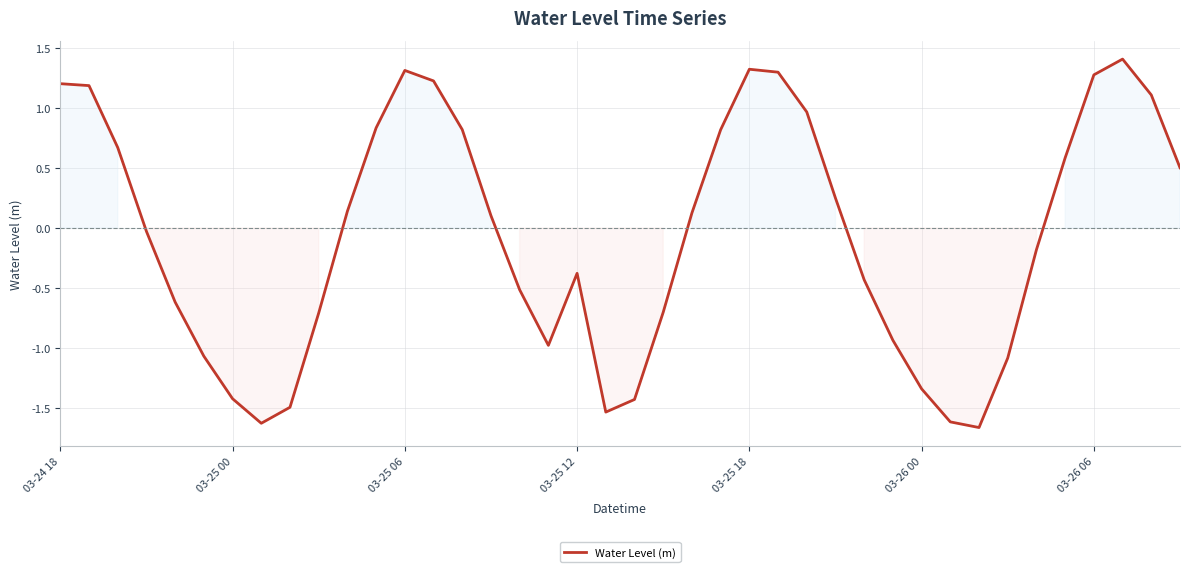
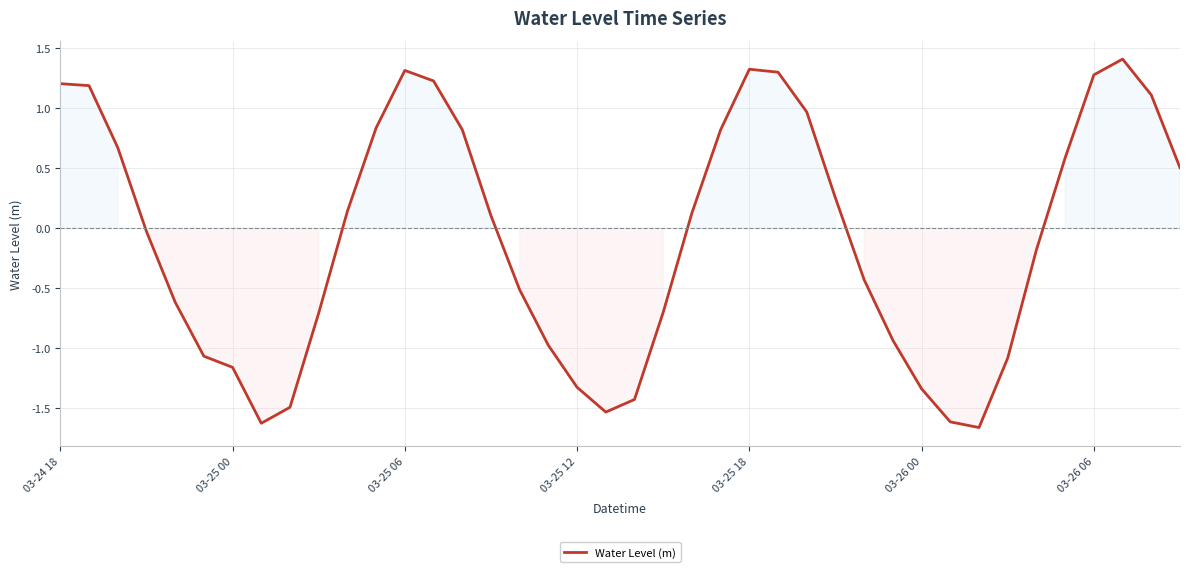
03-25 00: -1.42 -> -1.16
03-25 12: -0.38 -> -1.33
